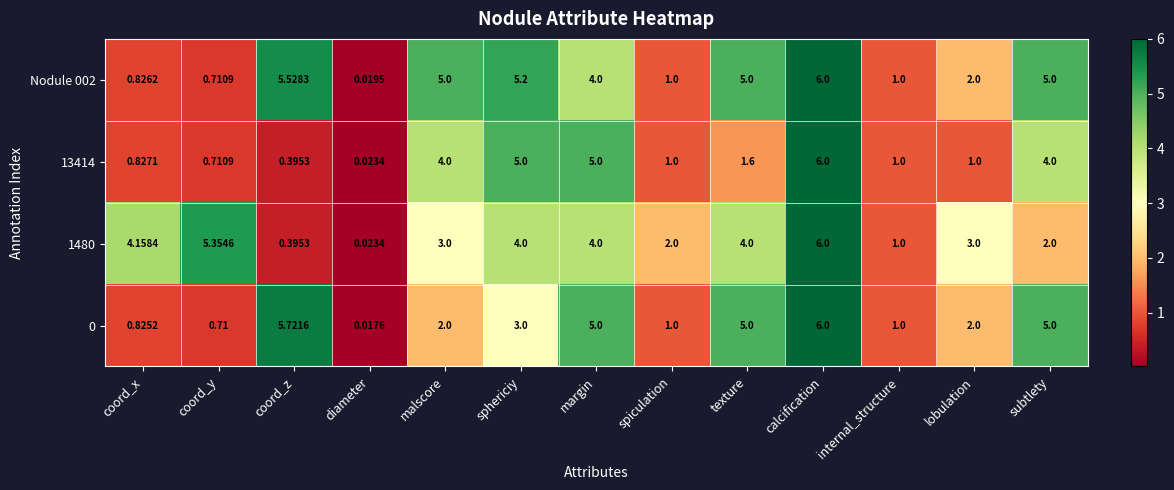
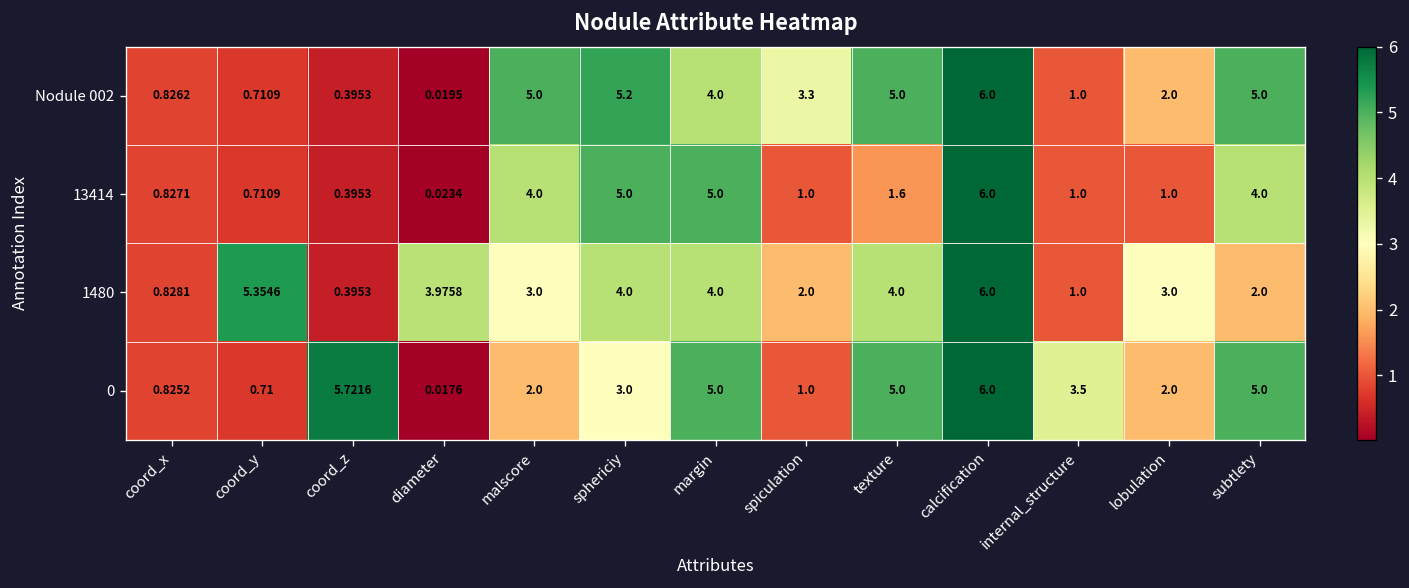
Nodule 002, coord_z: 5.5283 -> 0.3953
Nodule 002, spiculation: 1.0 -> 3.3
1480, coord_x: 4.1584 -> 0.8281
1480, diameter: 0.0234 -> 3.9758
0, internal_structure: 1.0 -> 3.5
